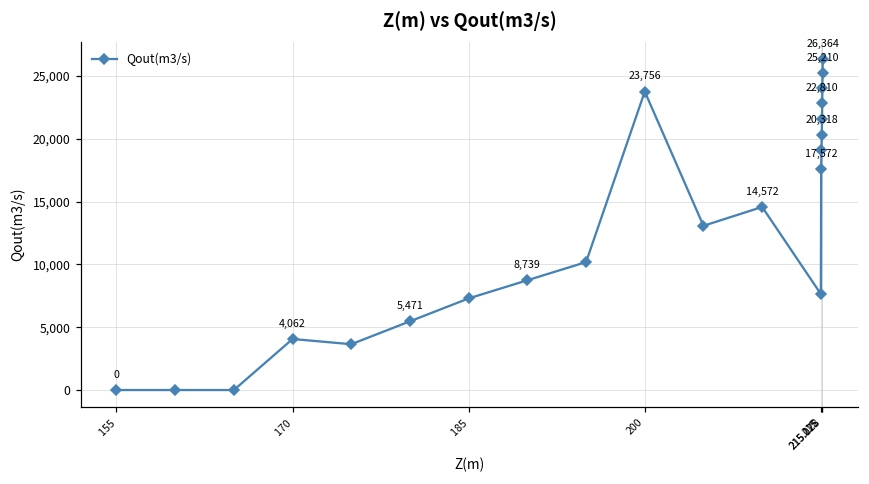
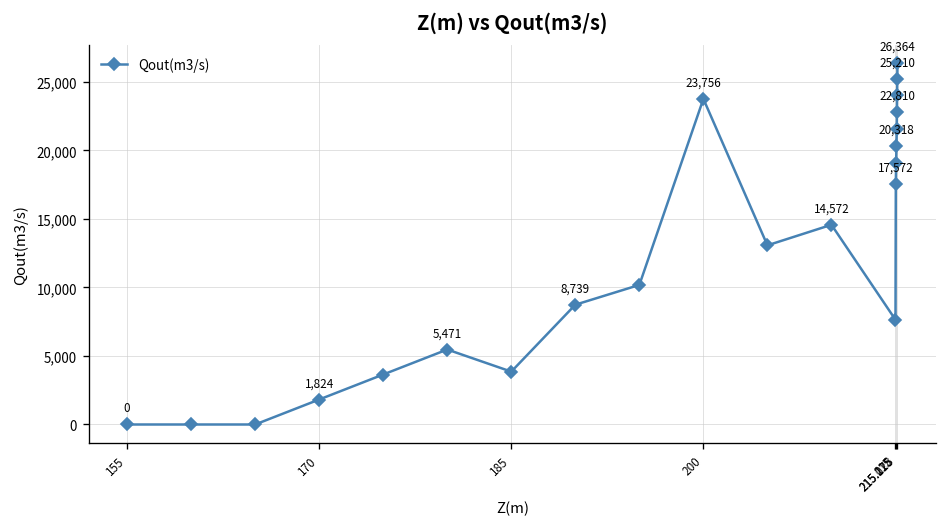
170: 4,062 -> 1,824
185: 7,300 -> 3,900
